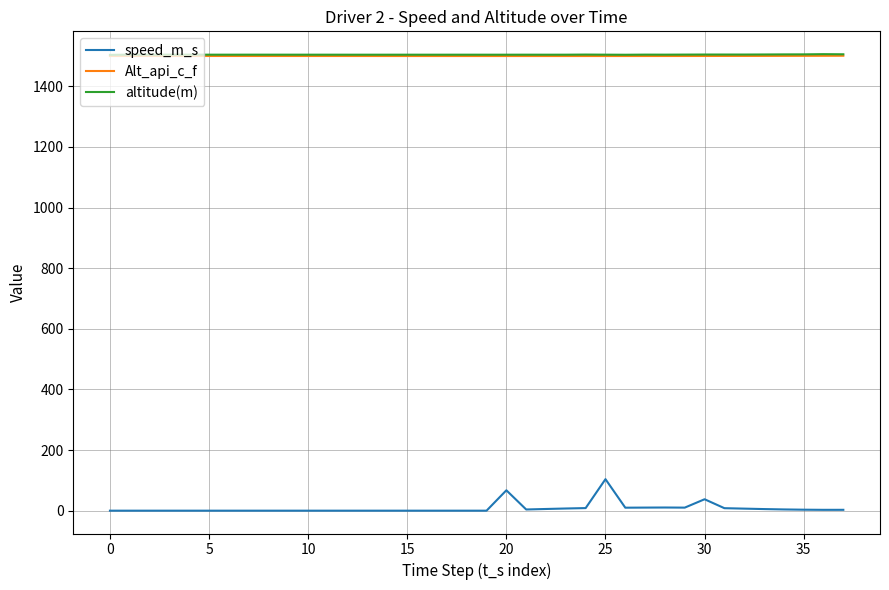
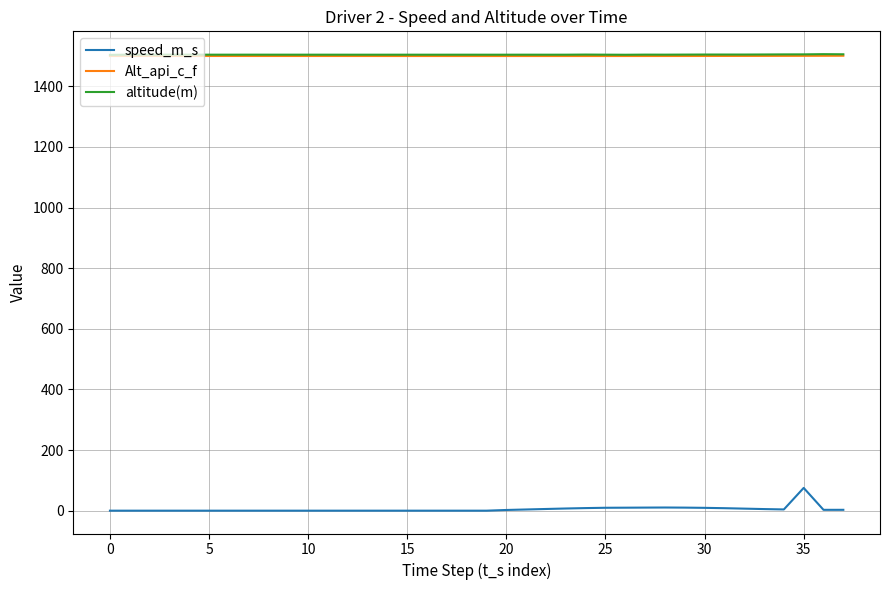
speed_m_s, 20: 70 -> 0
speed_m_s, 25: 100 -> 10
speed_m_s, 30: 40 -> 10
speed_m_s, 35: 0 -> 80
